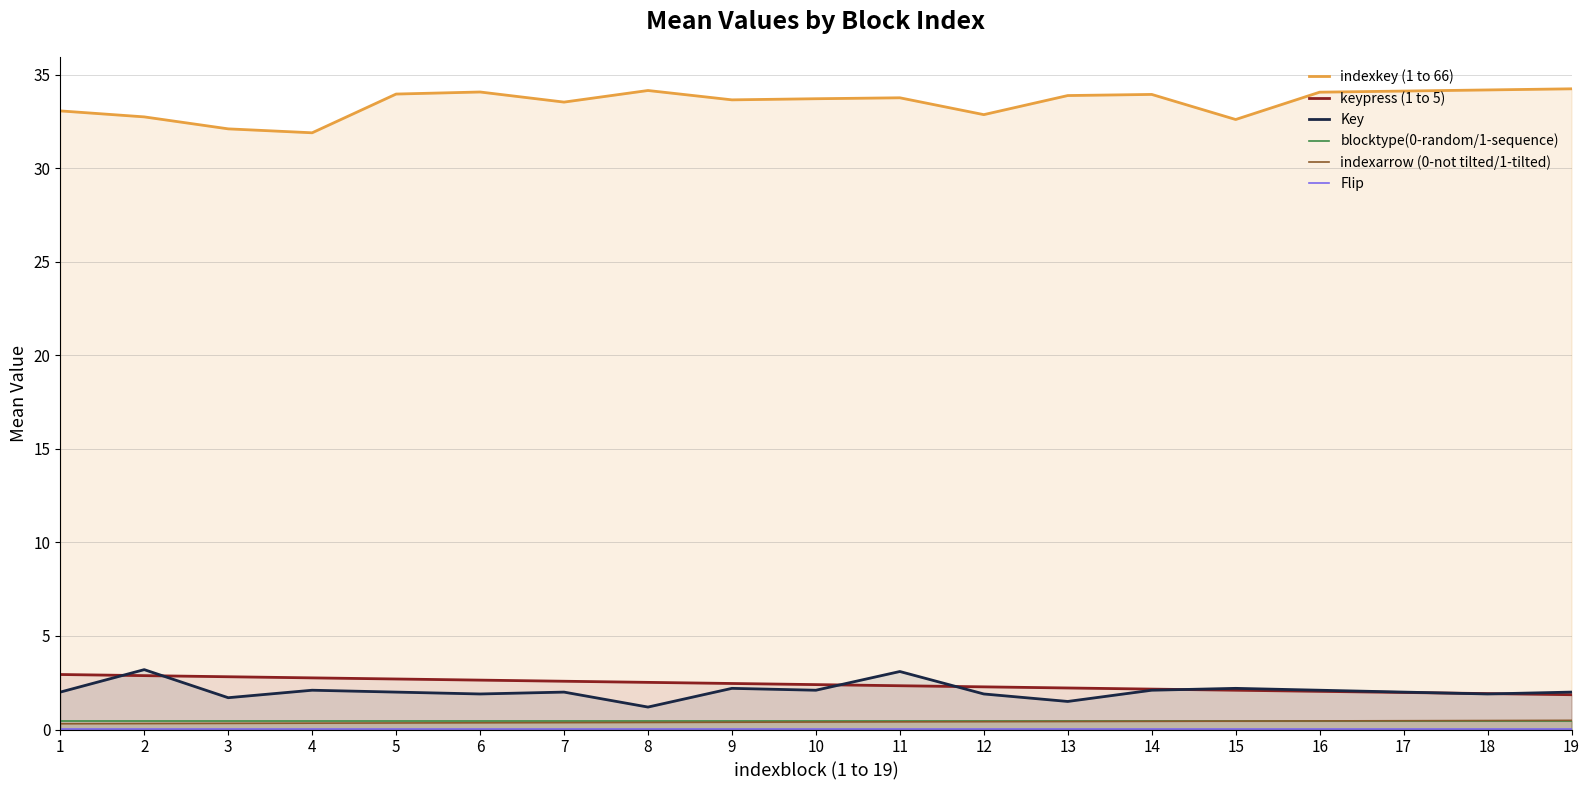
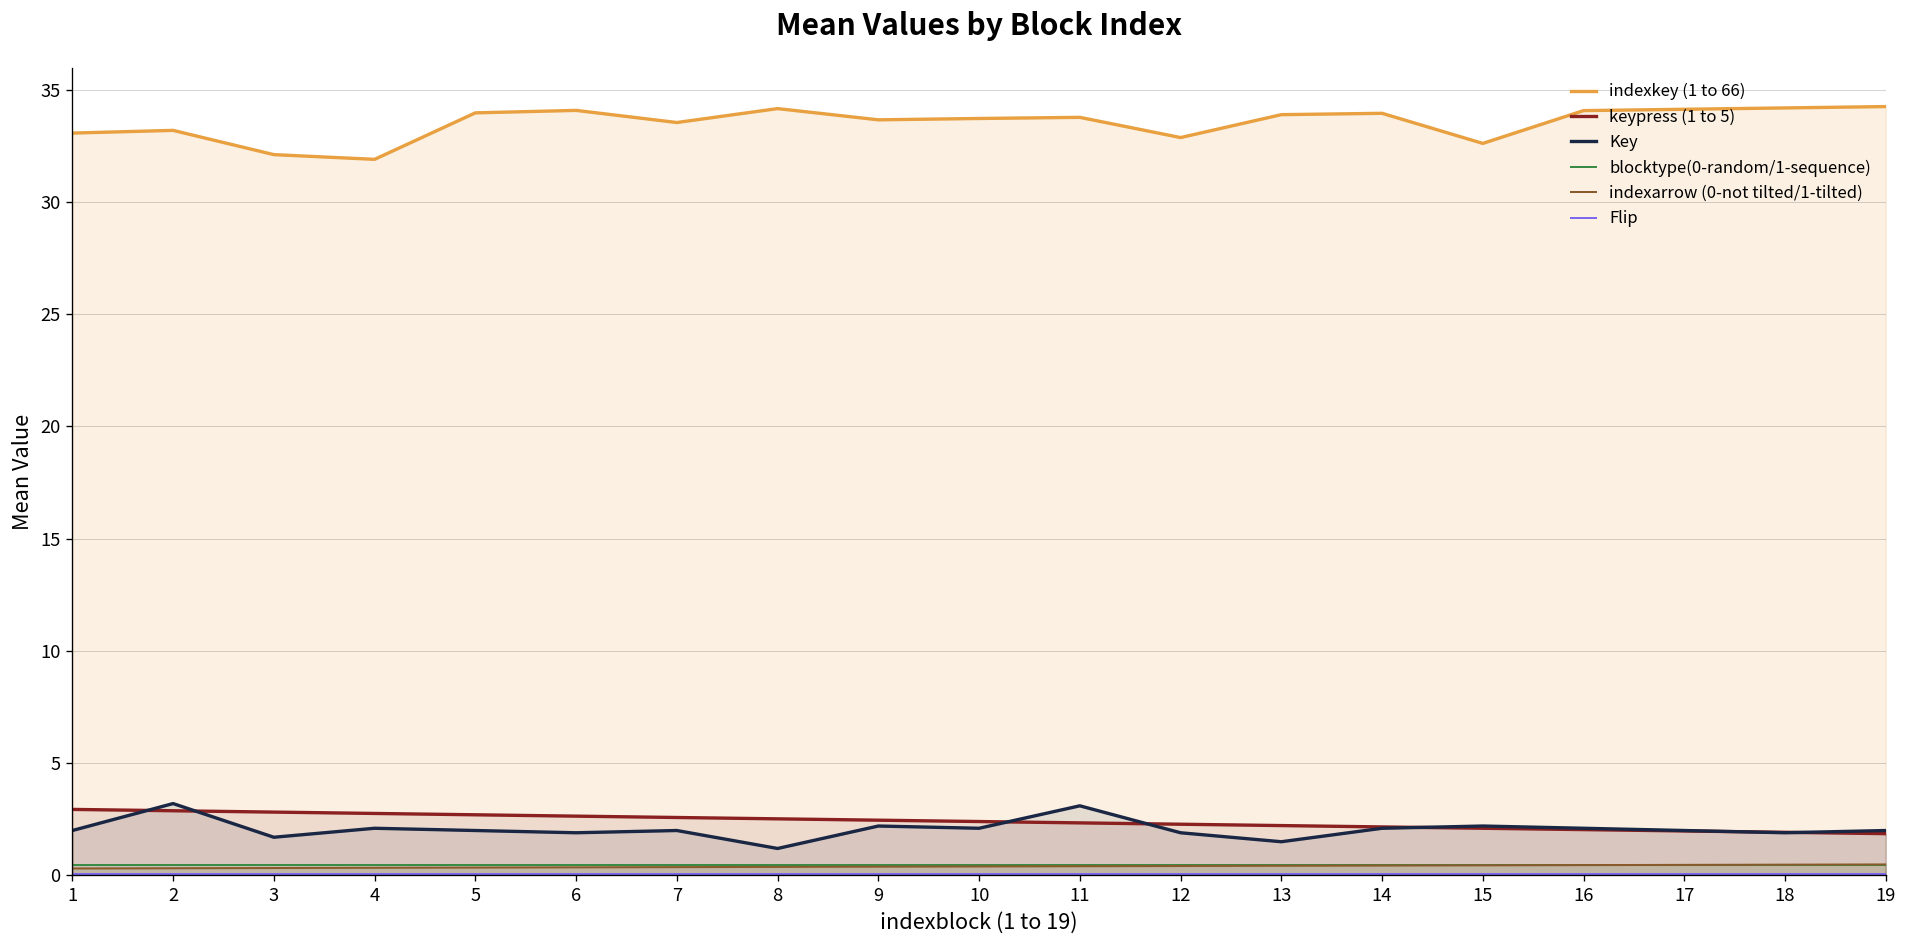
indexkey (1 to 66), 2: 32.7 -> 33.2
